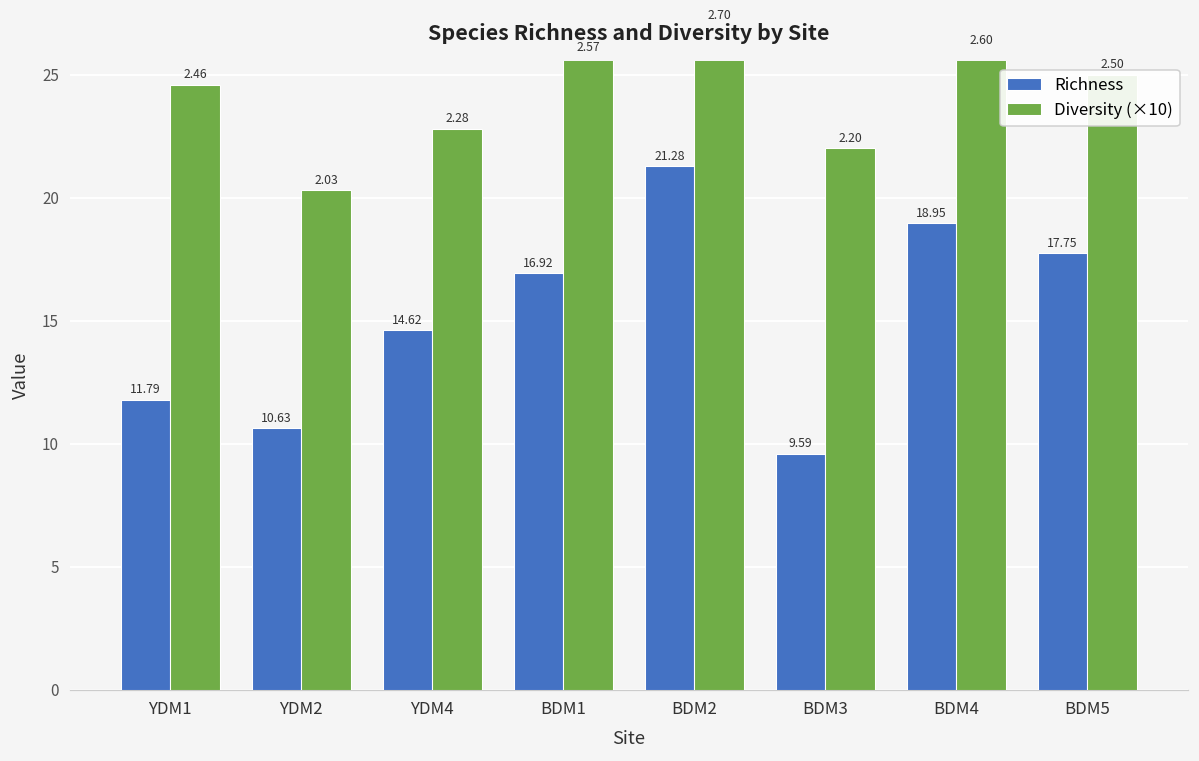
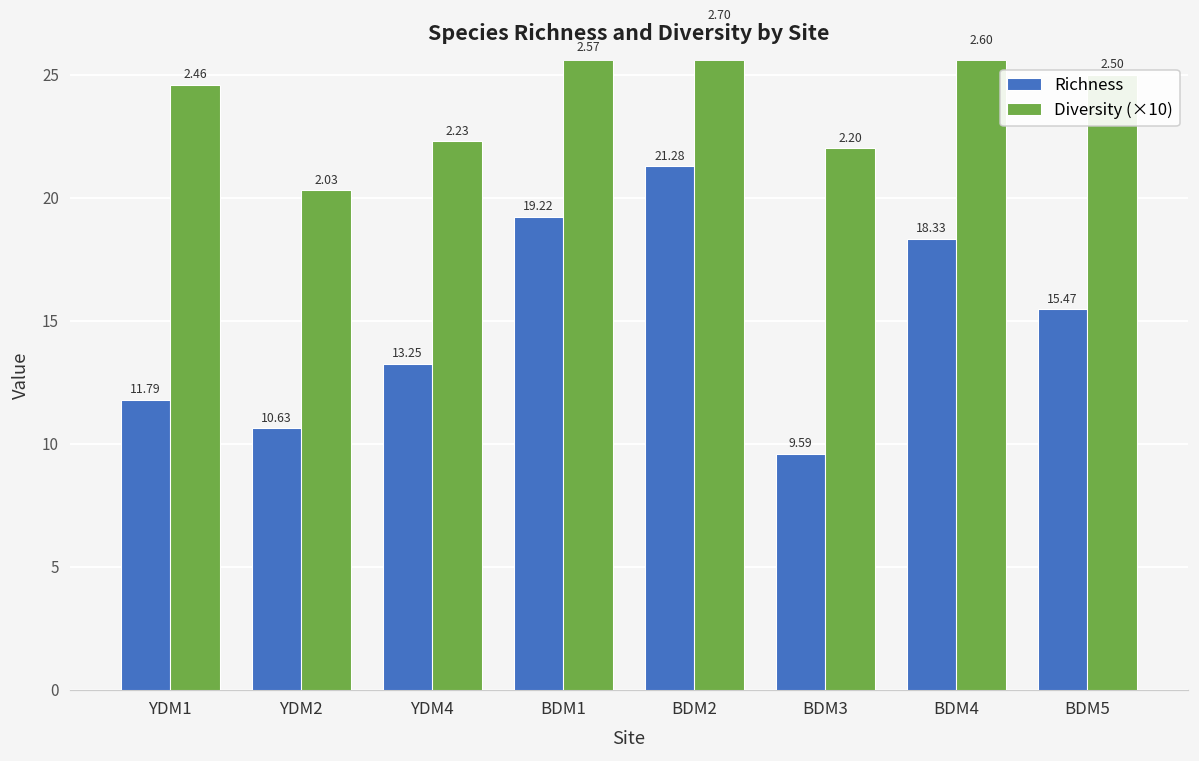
Richness, YDM4: 14.62 -> 13.25
Diversity (×10), YDM4: 2.28 -> 2.23
Richness, BDM1: 16.92 -> 19.22
Richness, BDM4: 18.95 -> 18.33
Richness, BDM5: 17.75 -> 15.47
